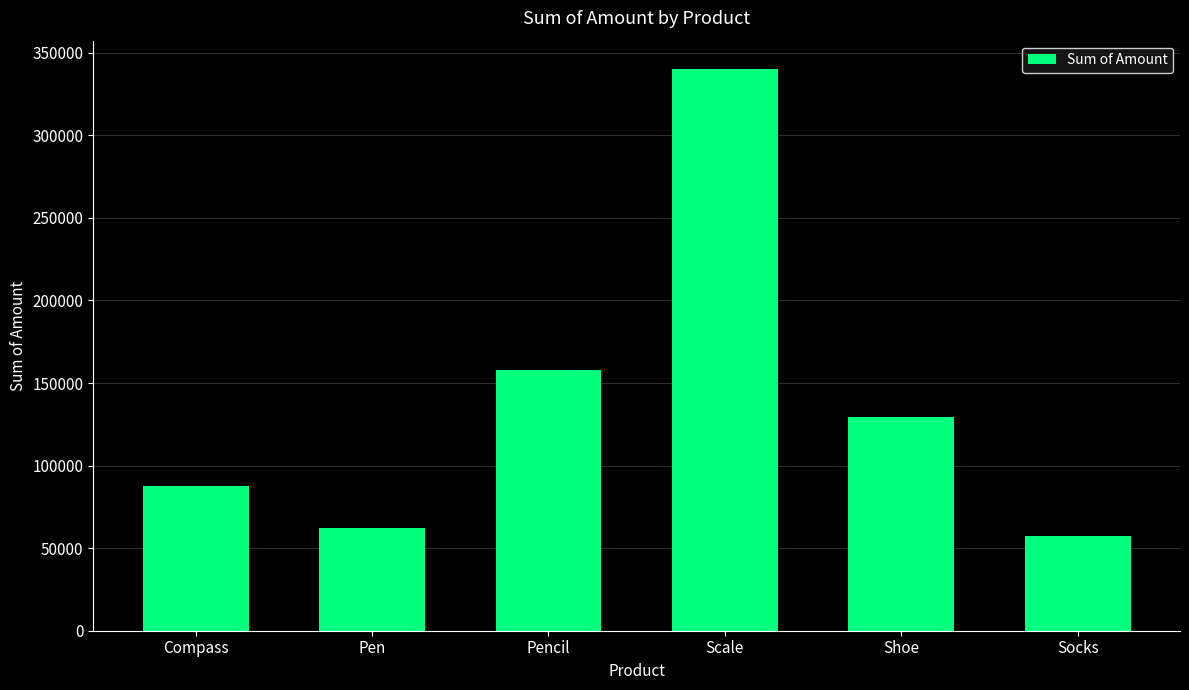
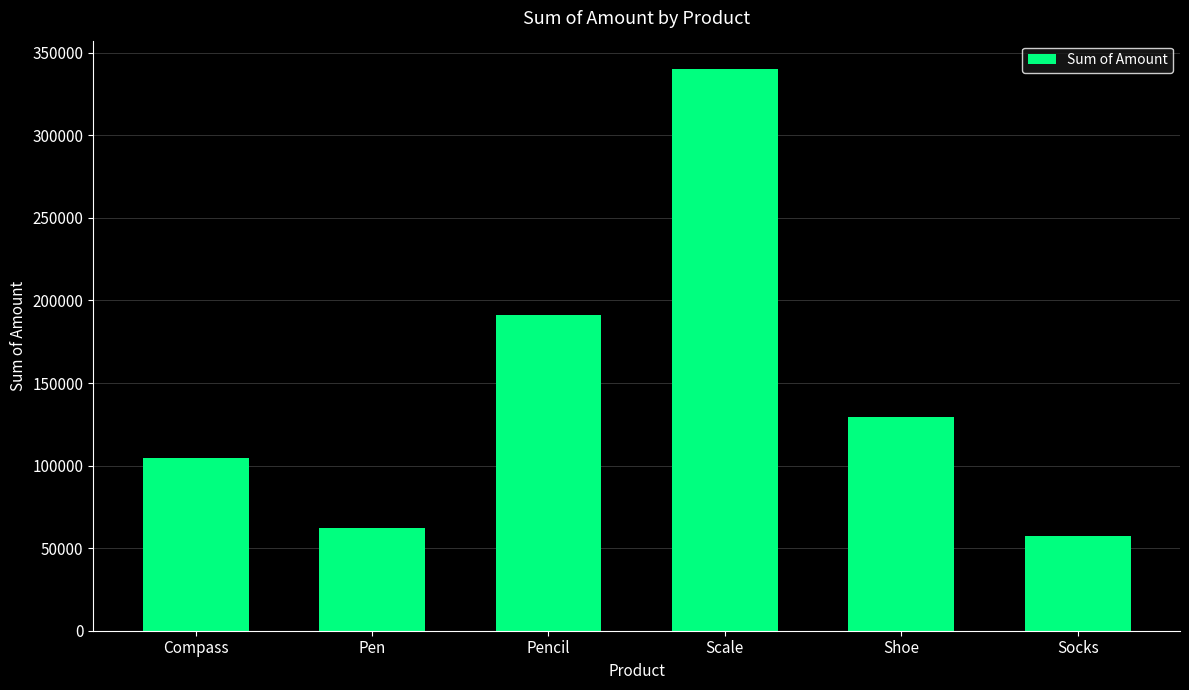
Compass: 87000 -> 104000
Pencil: 158000 -> 191000
